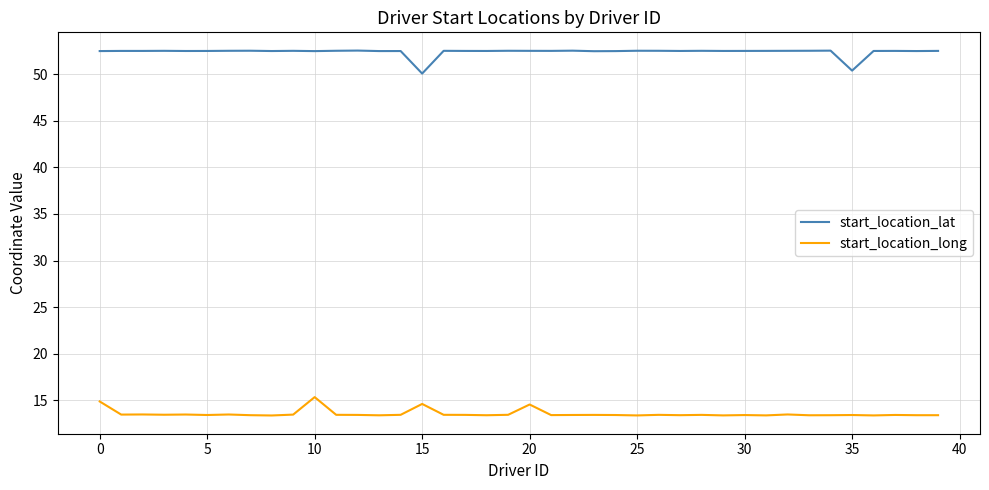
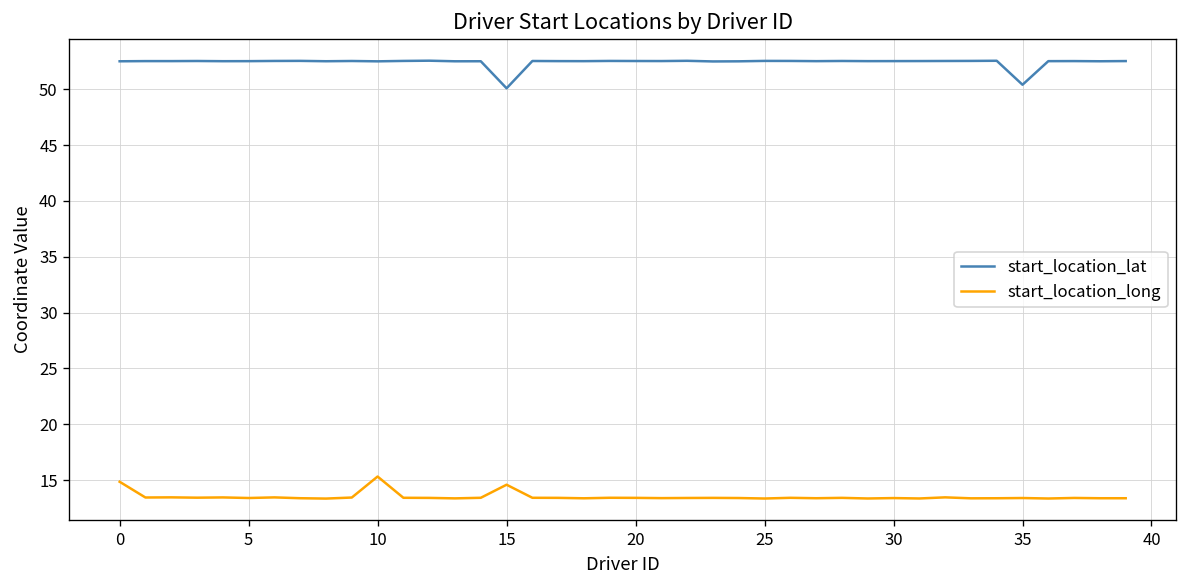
start_location_long, 20: 15 -> 13
